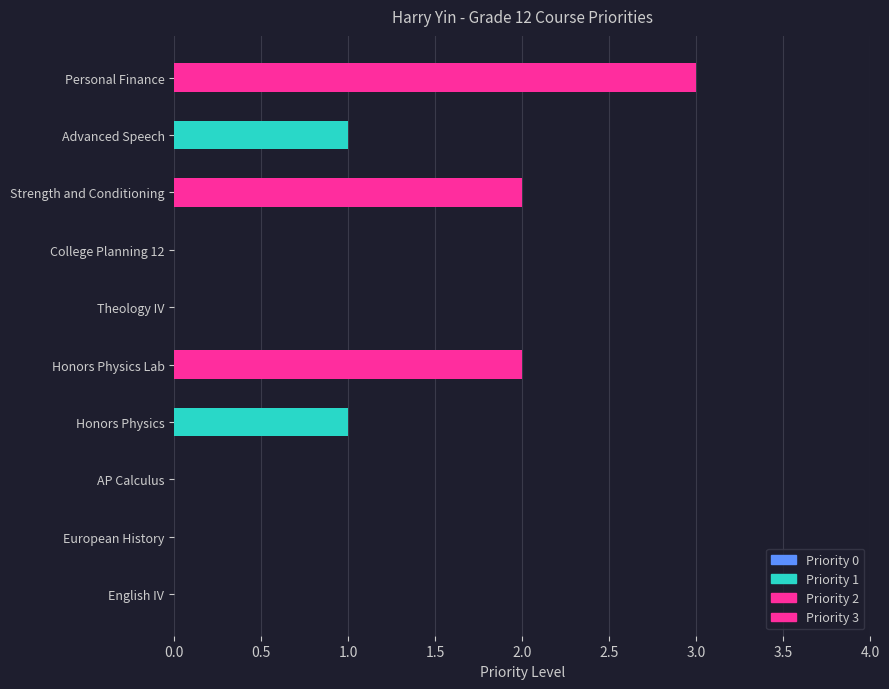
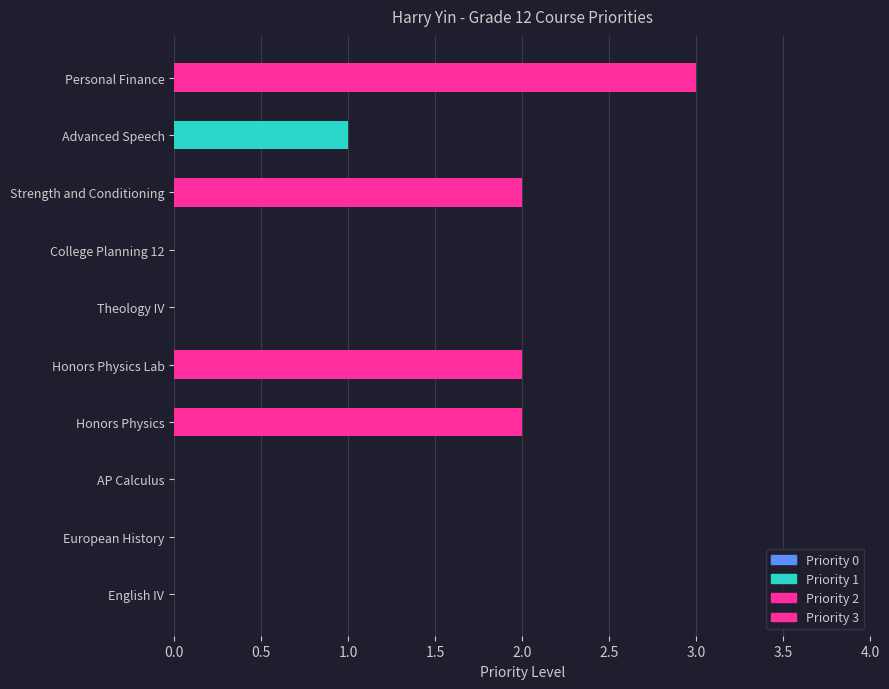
Honors Physics: 1 -> 2
